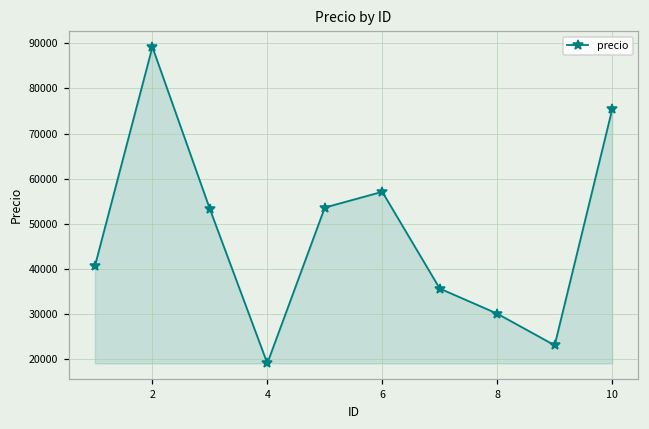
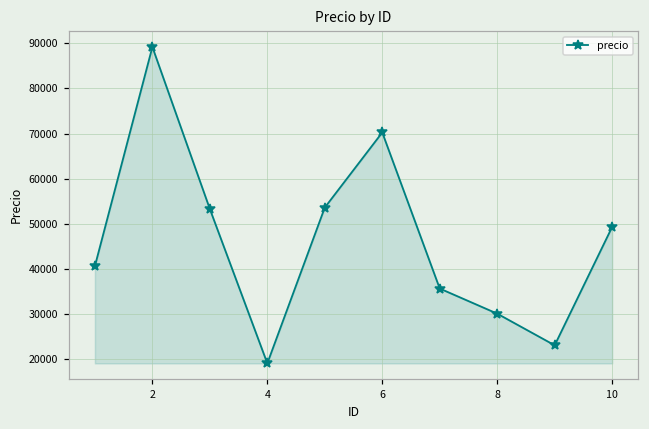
6: 57000 -> 70000
10: 75000 -> 49000
